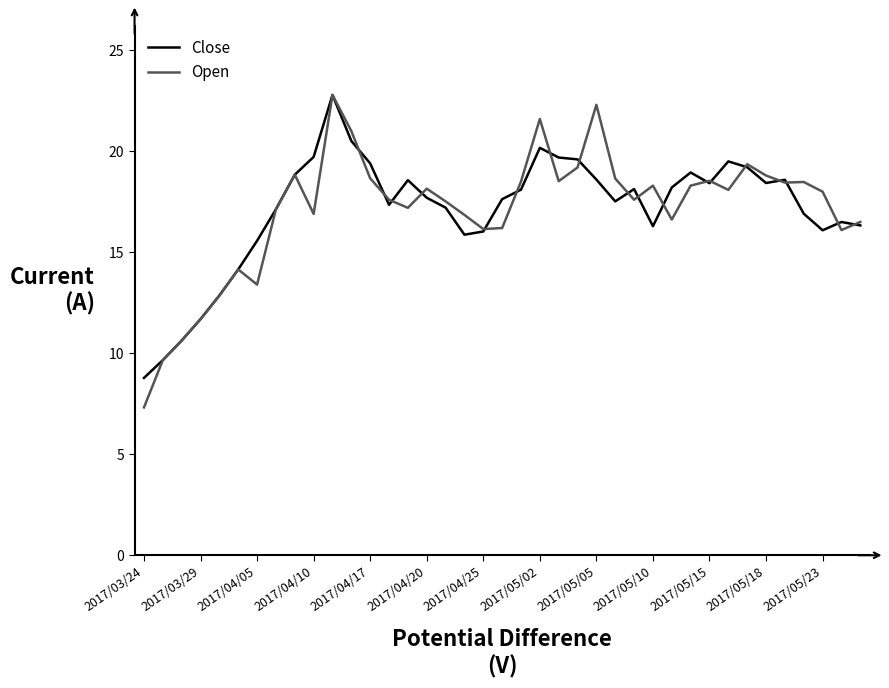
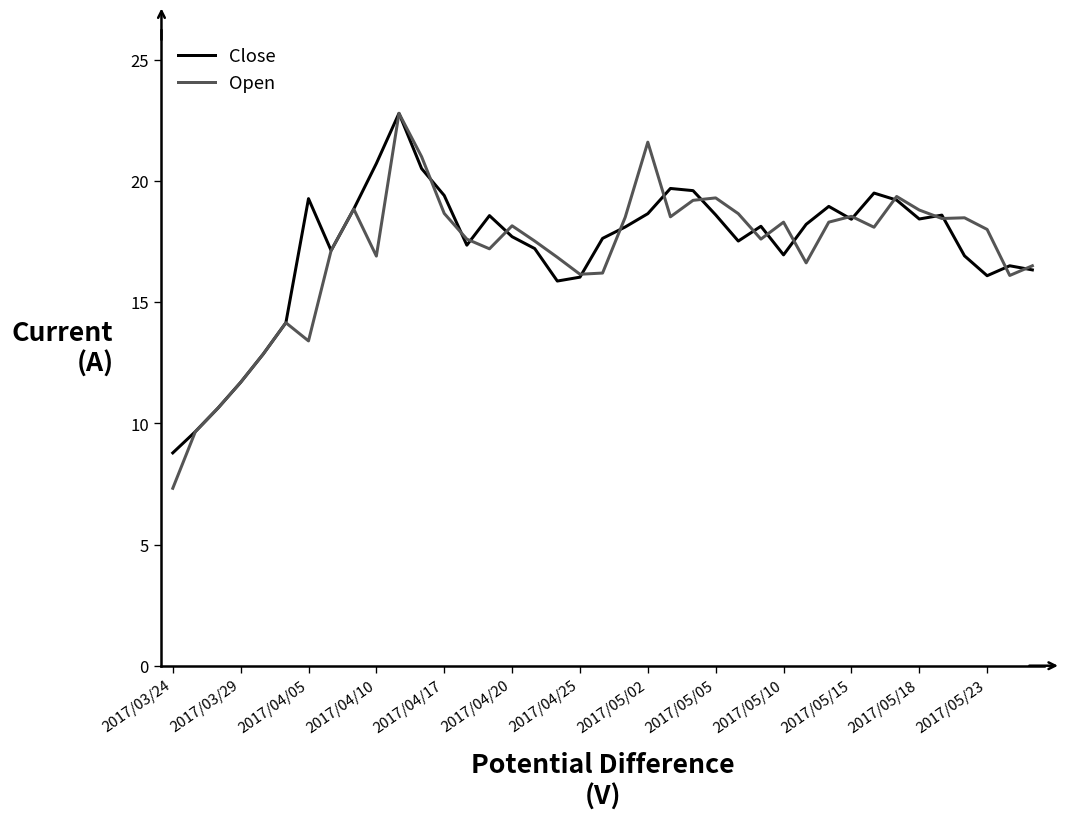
Close, 2017/04/05: 15.6 -> 19.3
Close, 2017/04/10: 19.7 -> 20.7
Close, 2017/05/02: 20.2 -> 18.7
Open, 2017/05/05: 22.3 -> 19.3
Close, 2017/05/10: 16.3 -> 17.0
